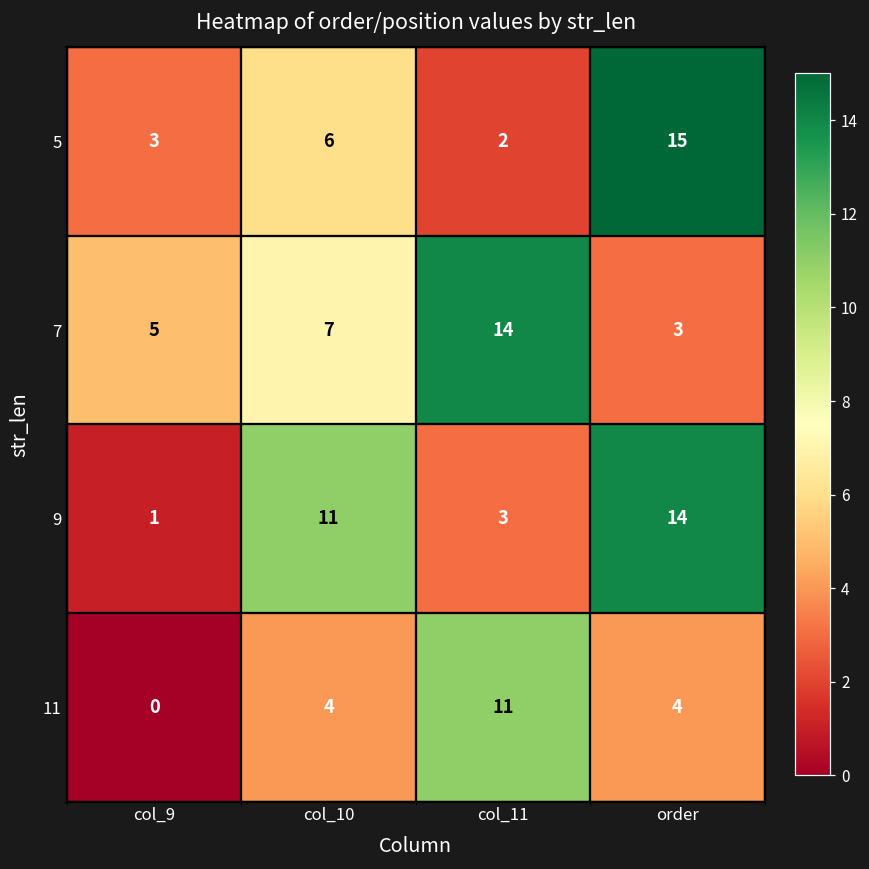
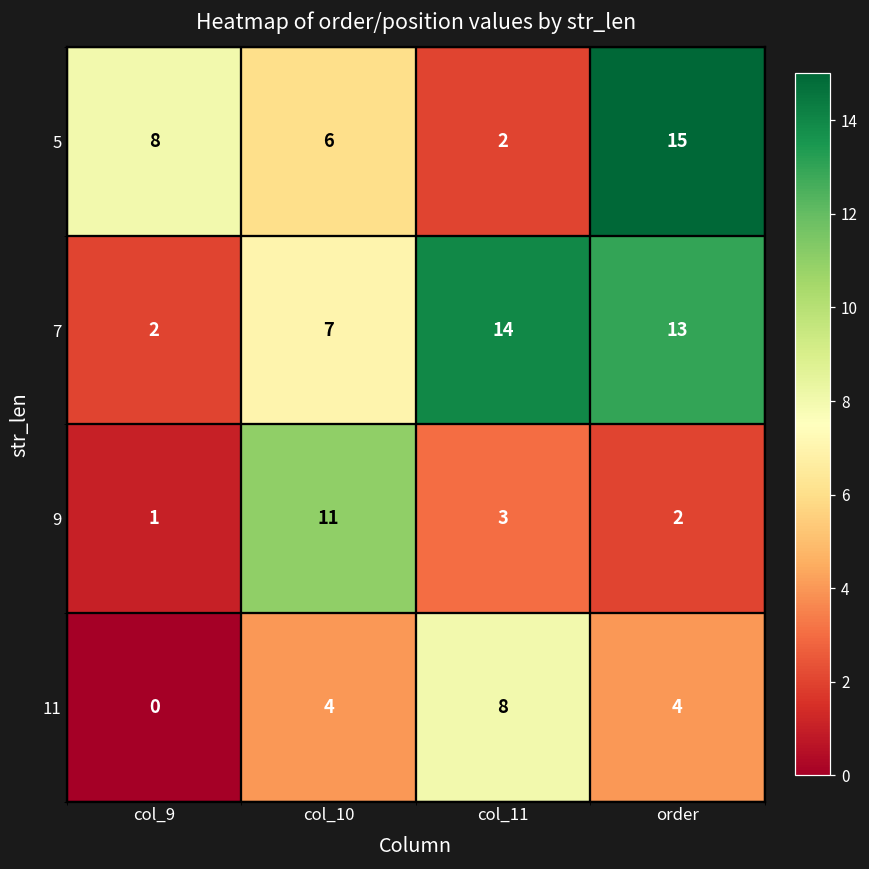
5, col_9: 3 -> 8
7, col_9: 5 -> 2
7, order: 3 -> 13
9, order: 14 -> 2
11, col_11: 11 -> 8
